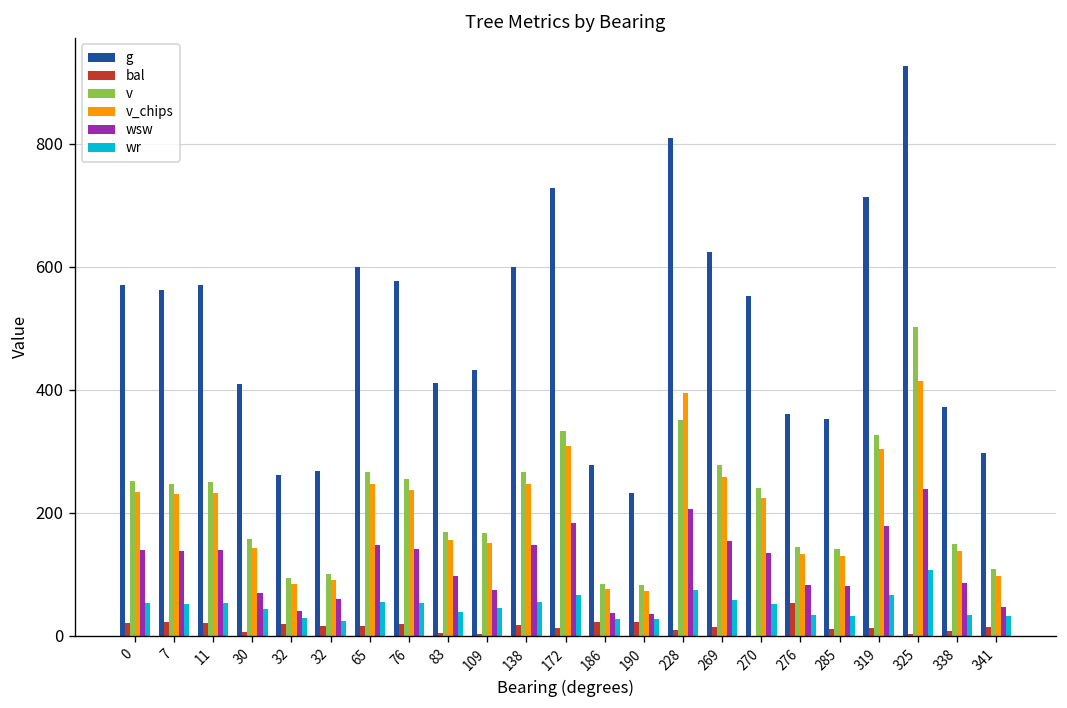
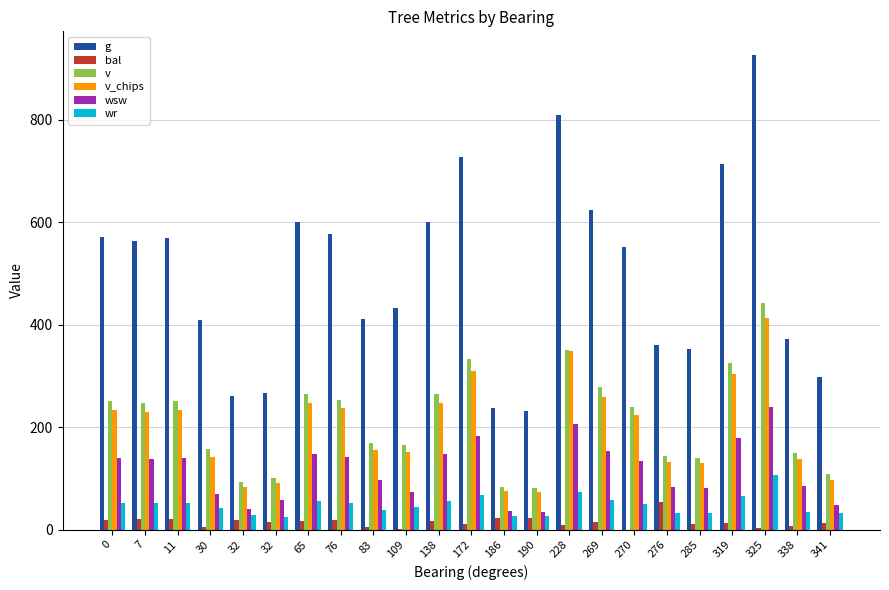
g, 186: 280 -> 240
v_chips, 228: 390 -> 350
v, 325: 500 -> 440
